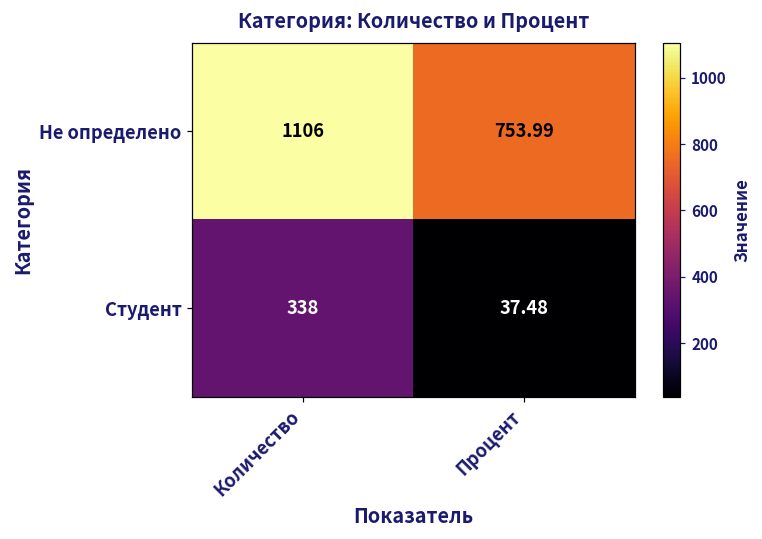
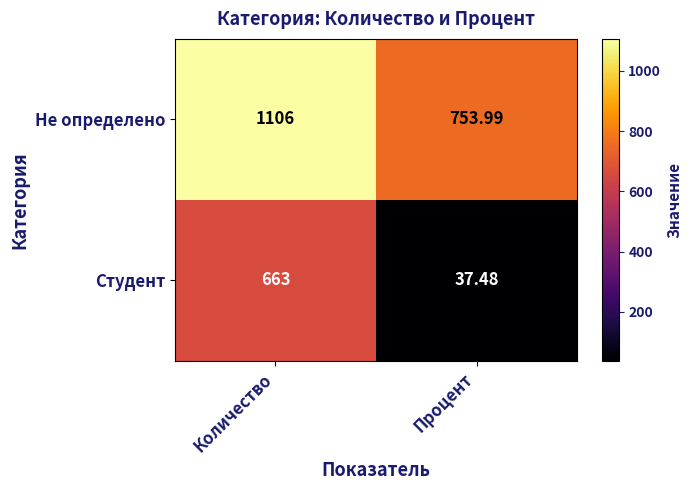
Студент, Количество: 338 -> 663
